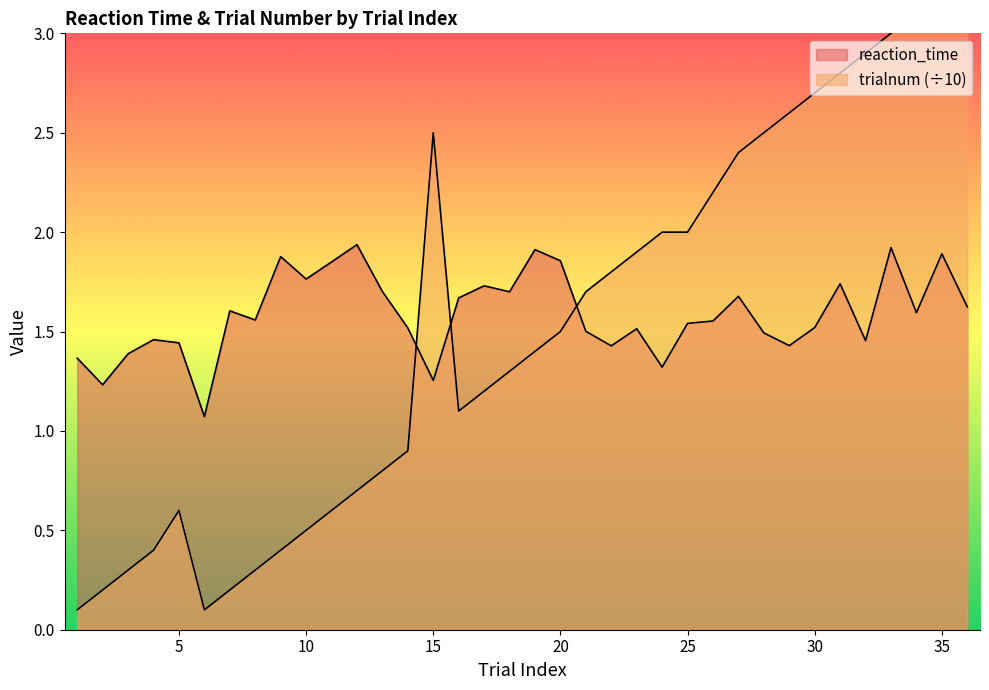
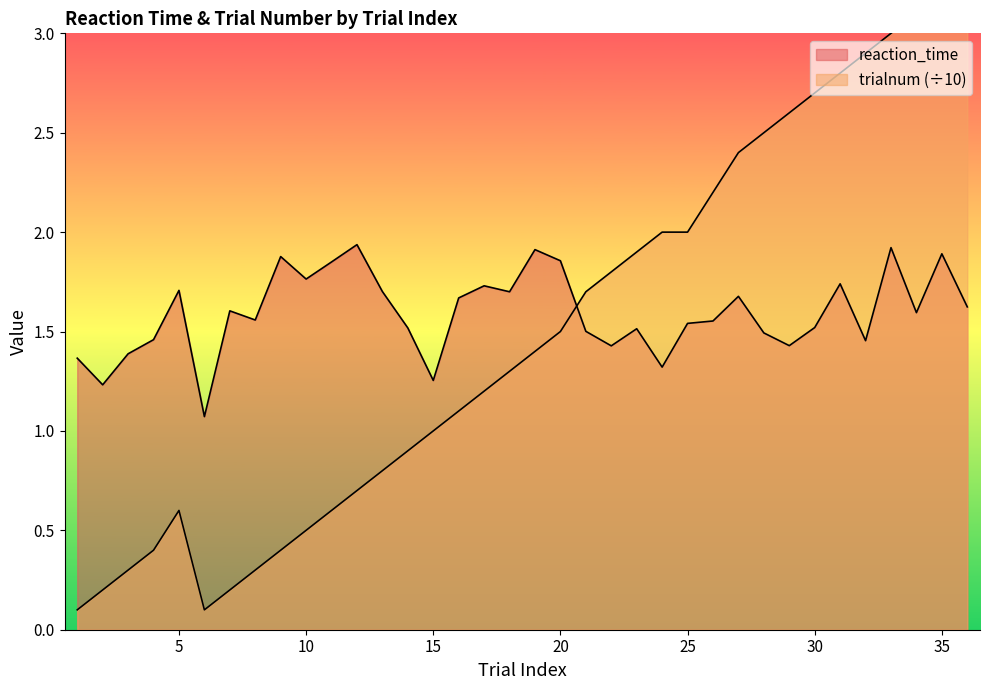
reaction_time, 5: 1.44 -> 1.71
trialnum (÷10), 15: 2.50 -> 1.00
